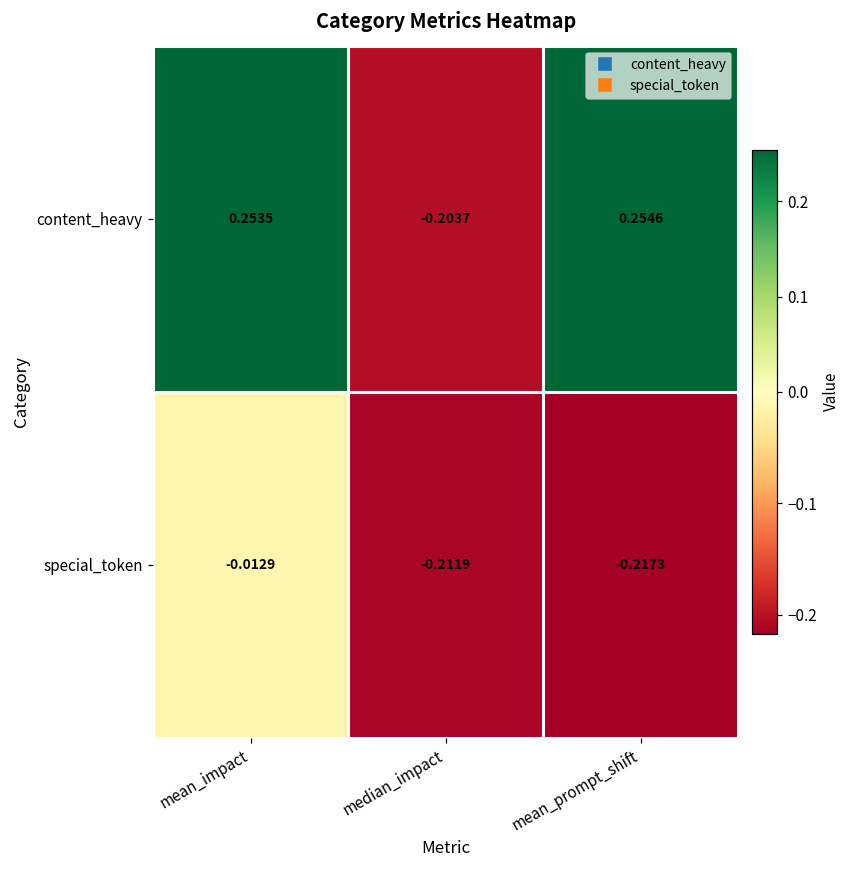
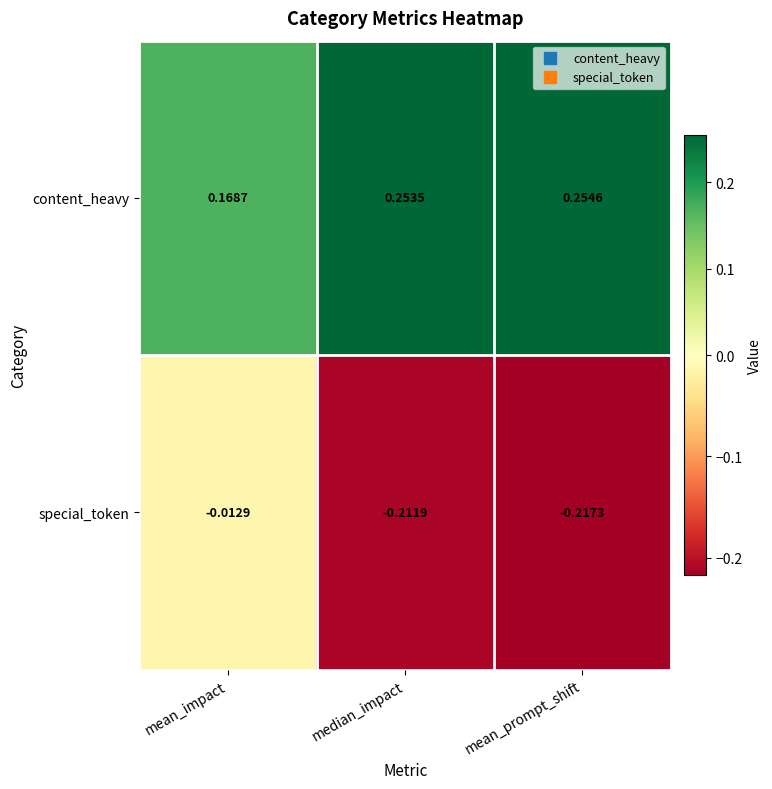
content_heavy, mean_impact: 0.2535 -> 0.1687
content_heavy, median_impact: -0.2037 -> 0.2535
